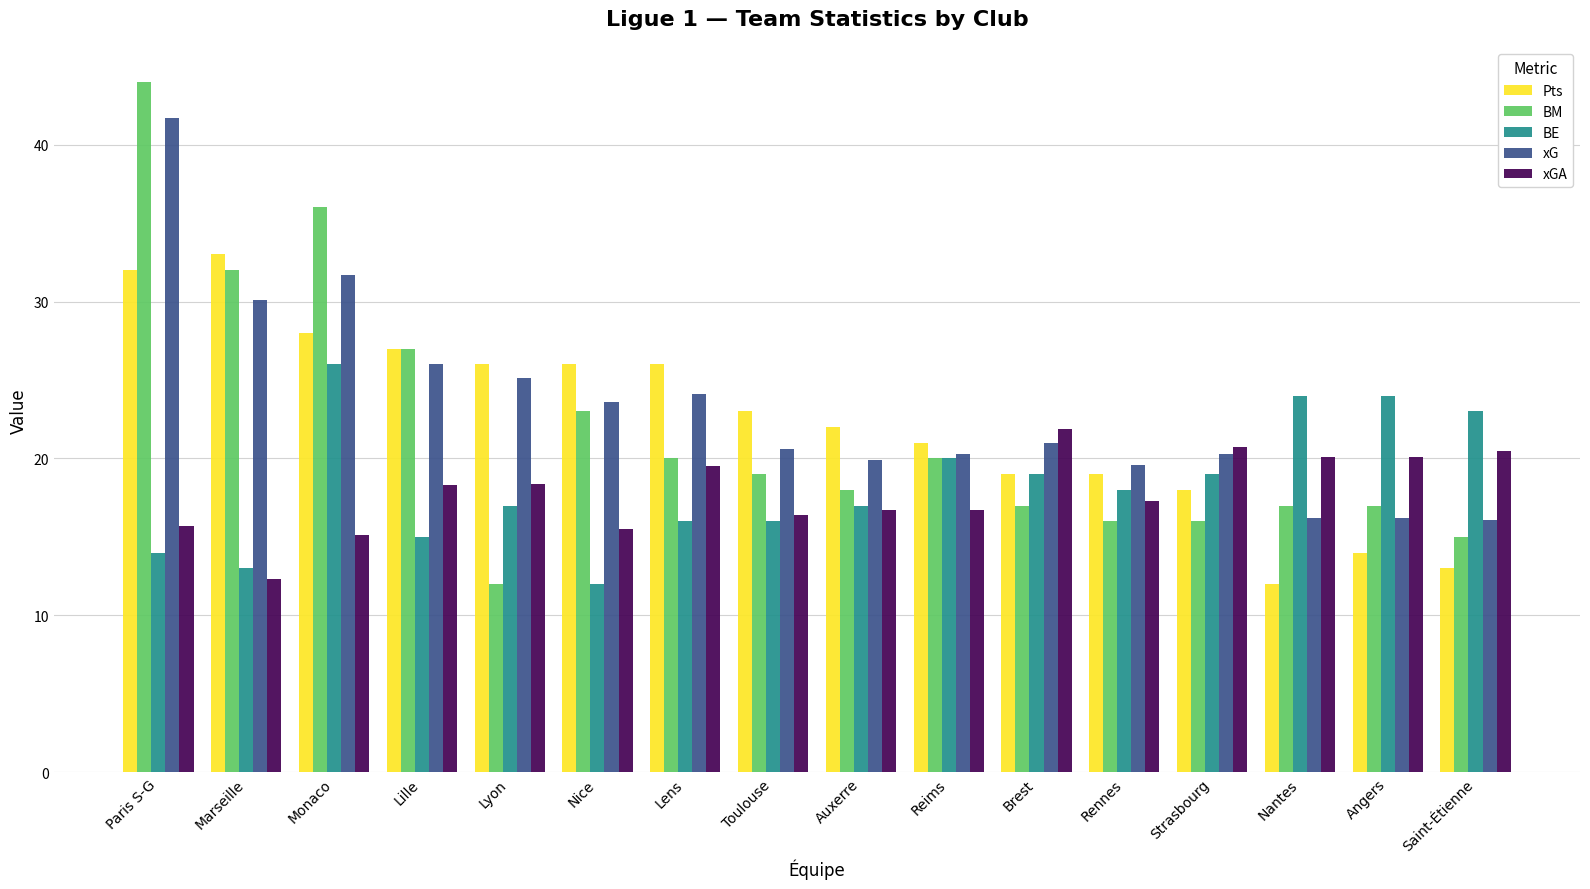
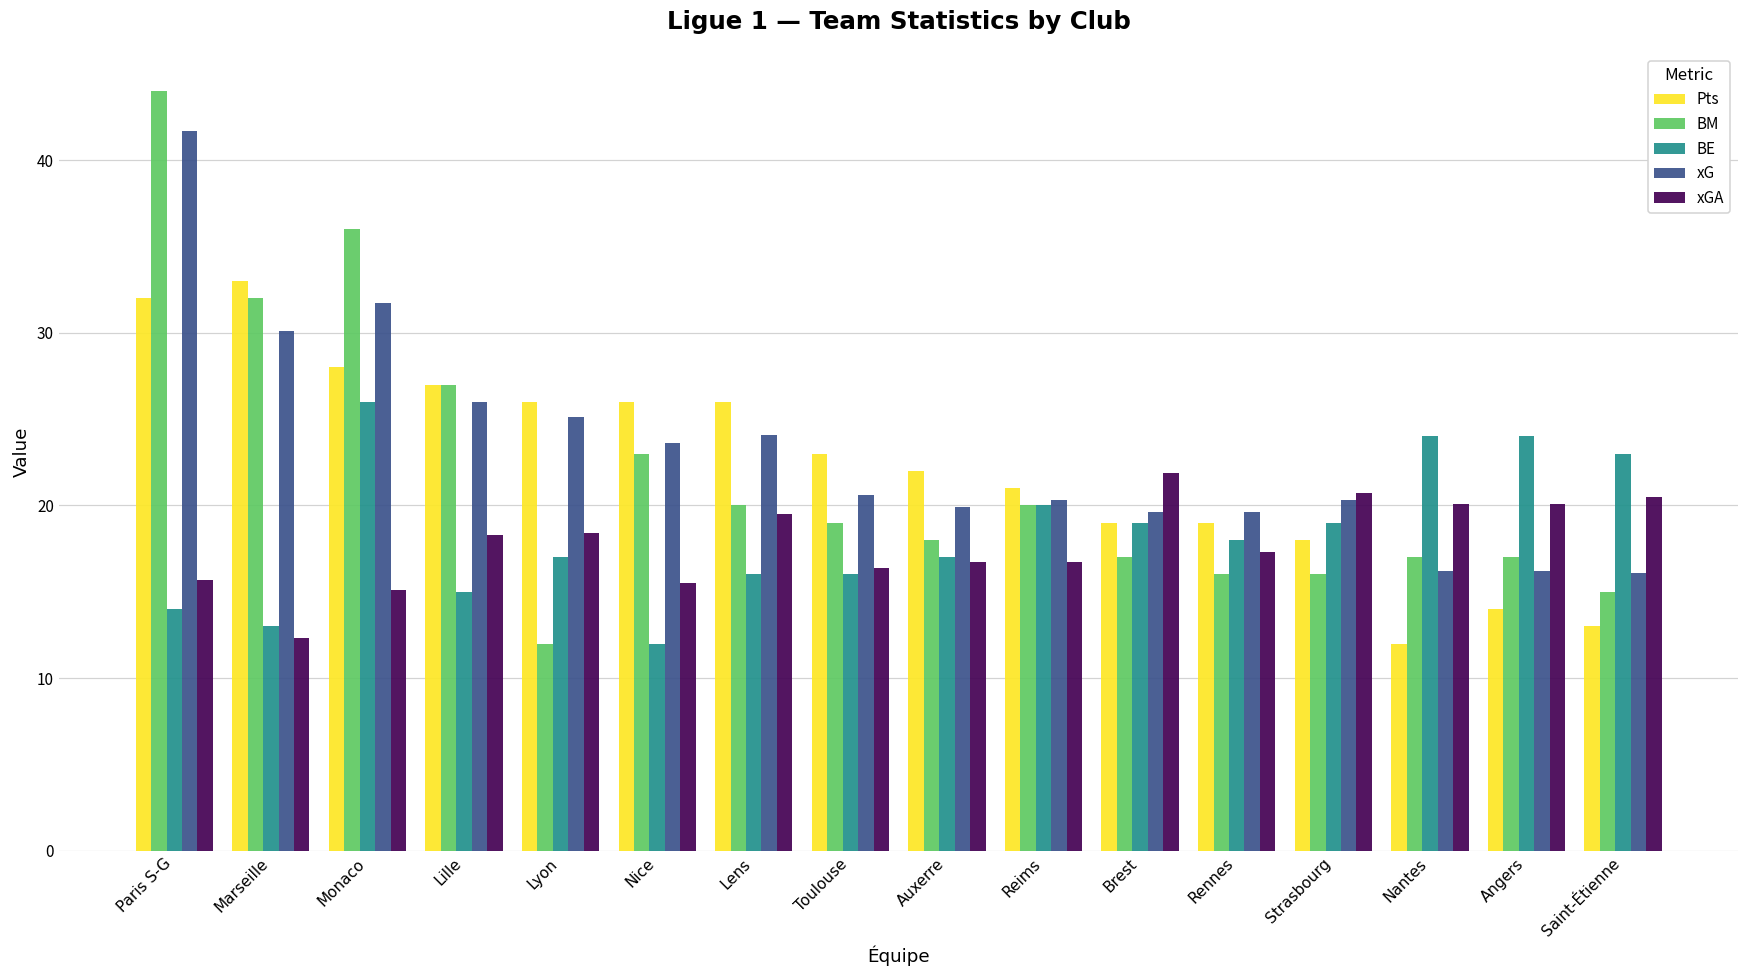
xG, Brest: 21.0 -> 19.6
